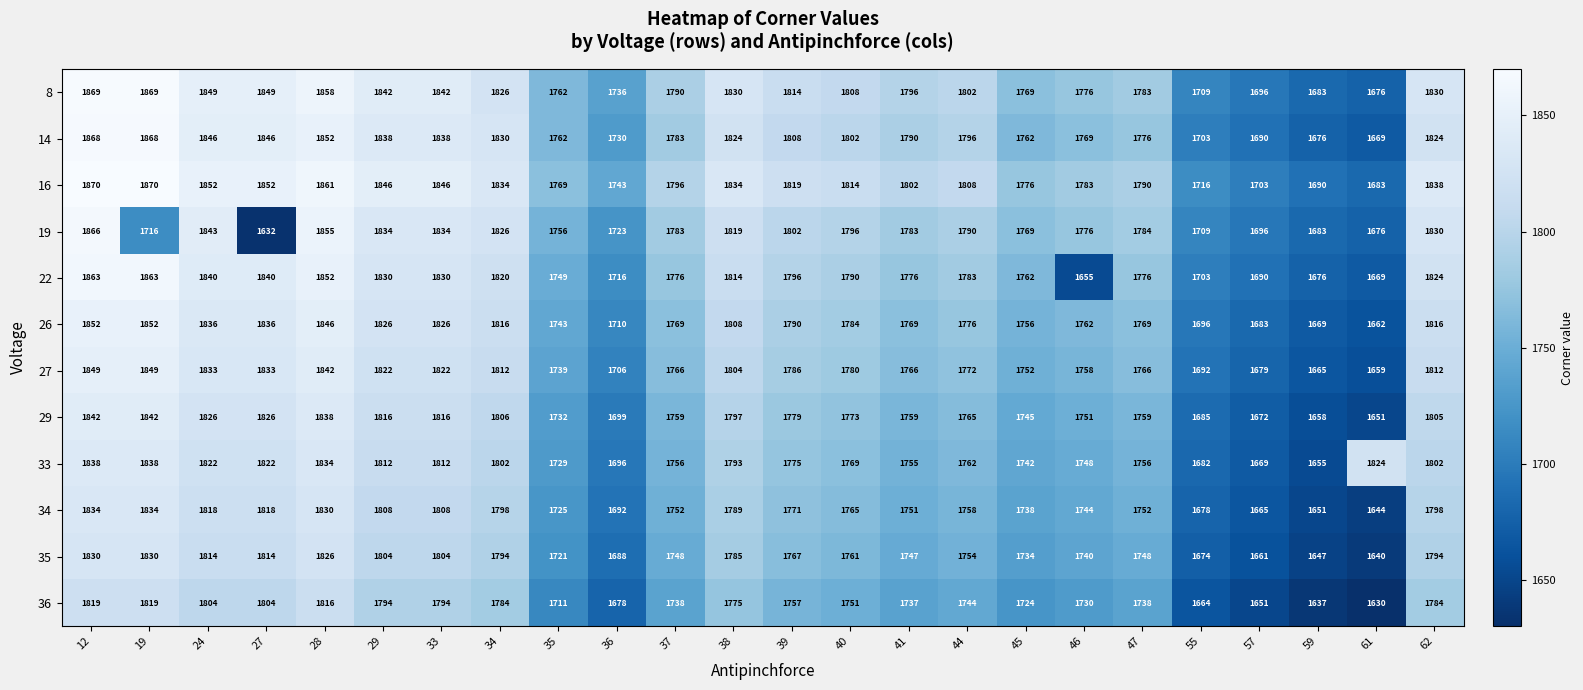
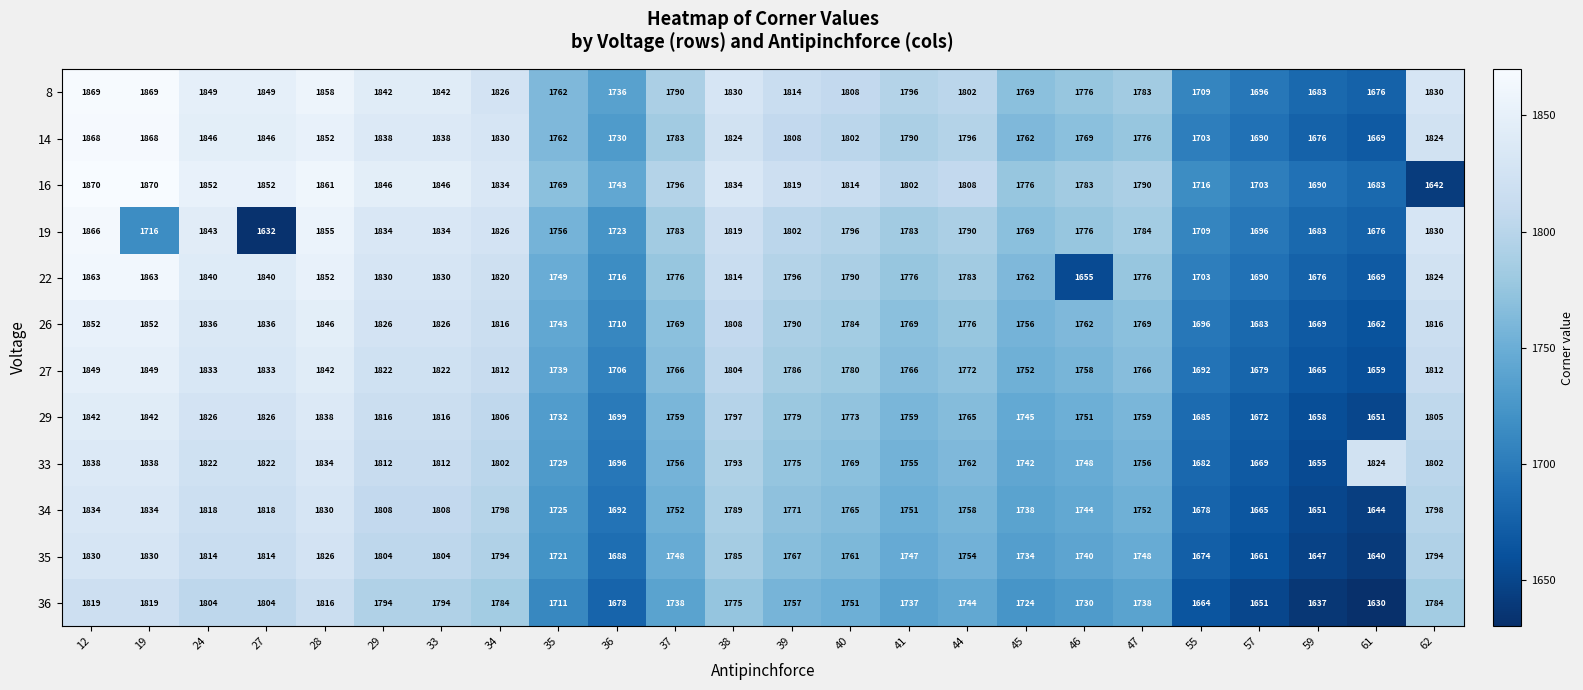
16, 62: 1838 -> 1642
